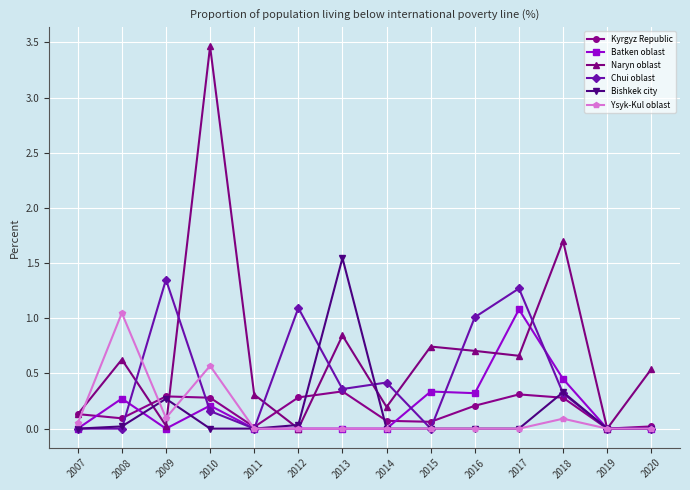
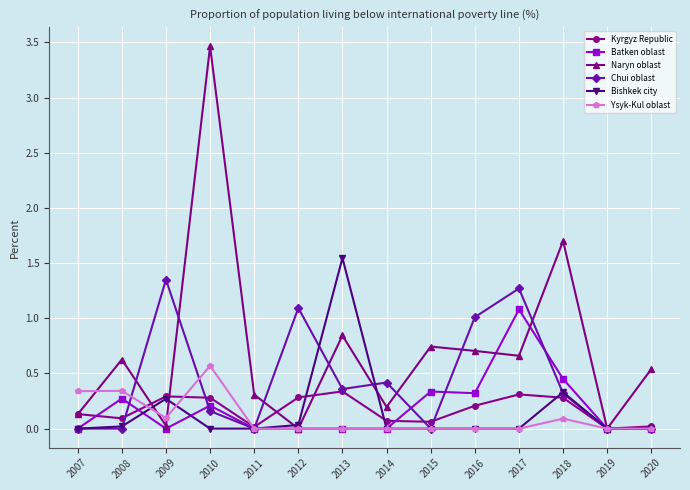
Ysyk-Kul oblast, 2007: 0.05 -> 0.34
Ysyk-Kul oblast, 2008: 1.05 -> 0.34
